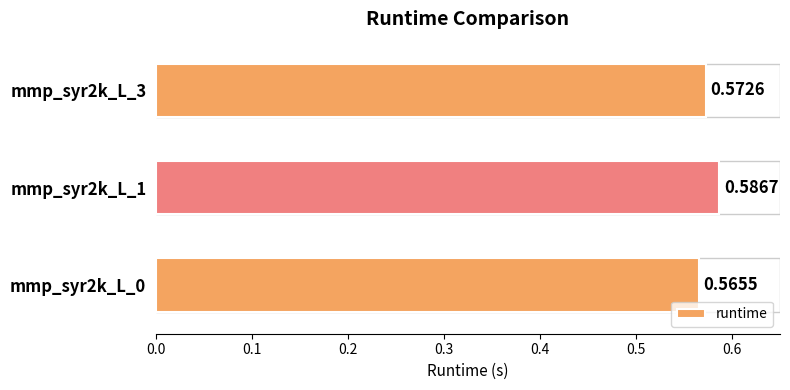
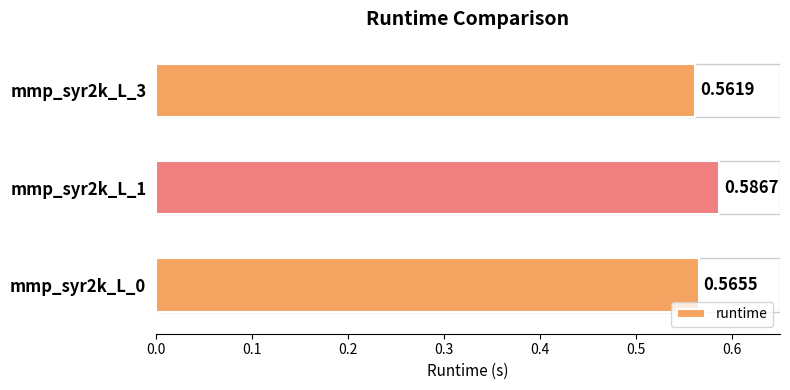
mmp_syr2k_L_3: 0.5726 -> 0.5619
